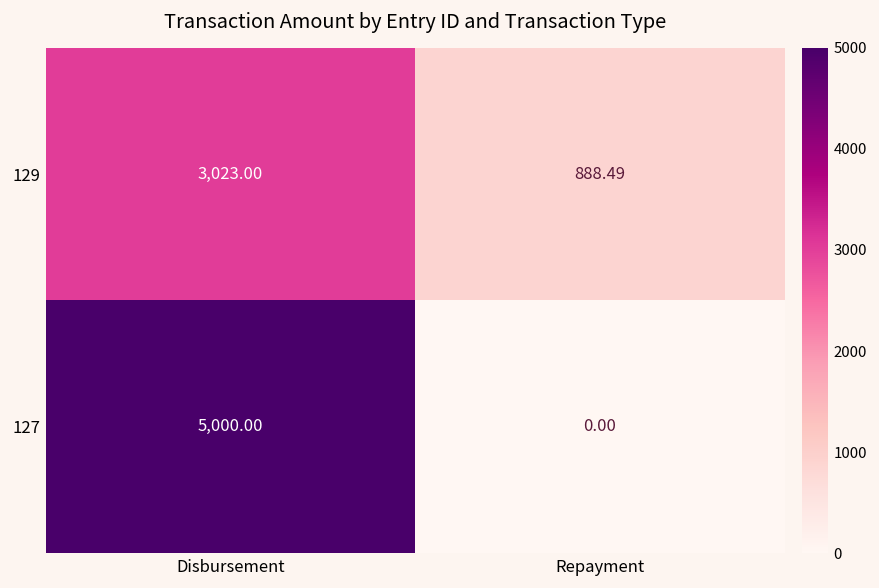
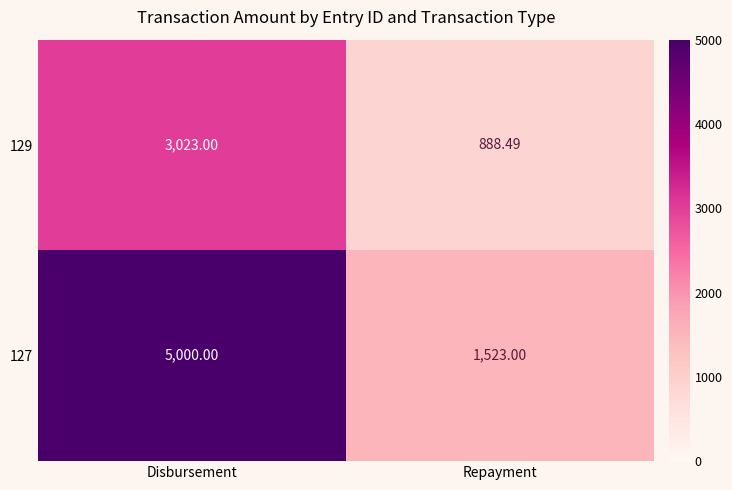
127, Repayment: 0.00 -> 1,523.00
